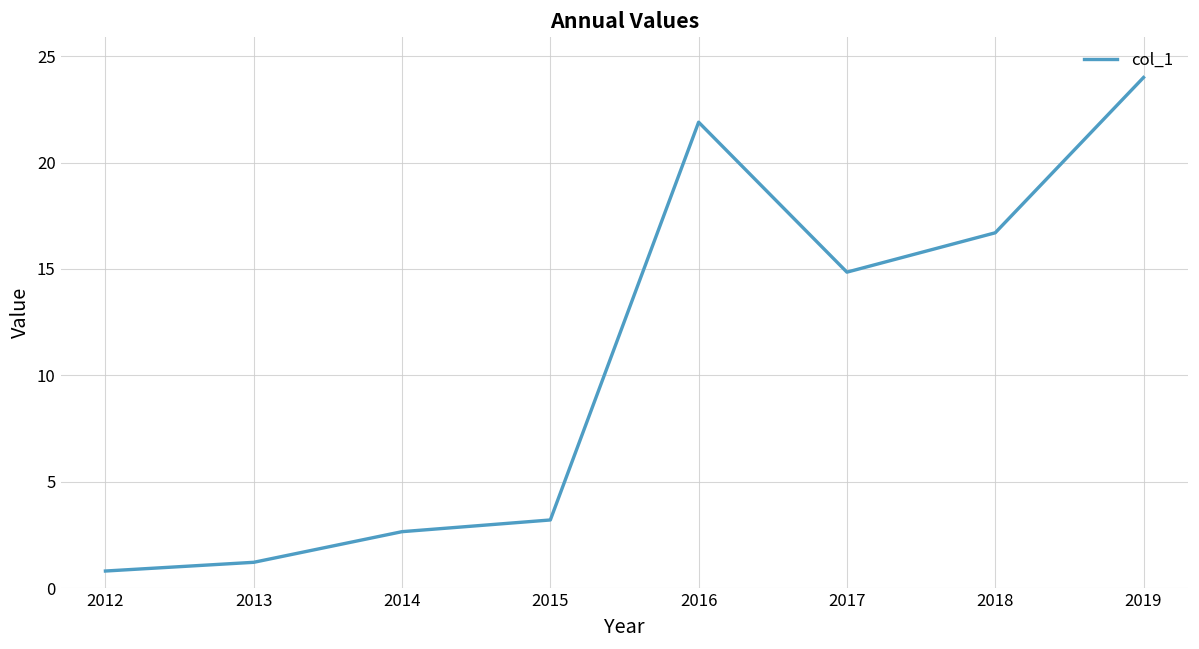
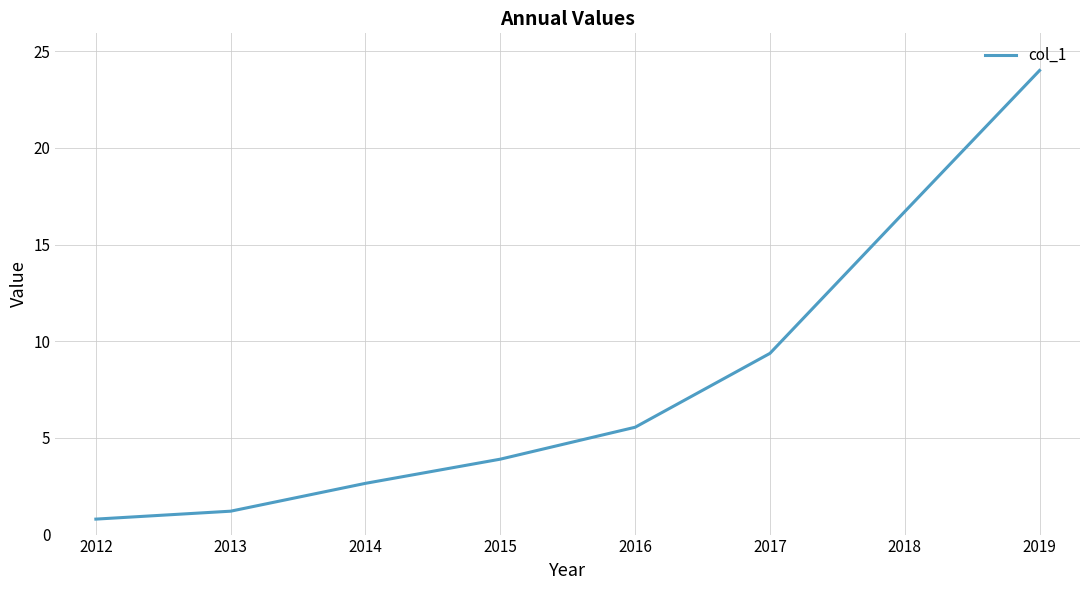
2015: 3.2 -> 3.9
2016: 21.9 -> 5.6
2017: 14.9 -> 9.4
